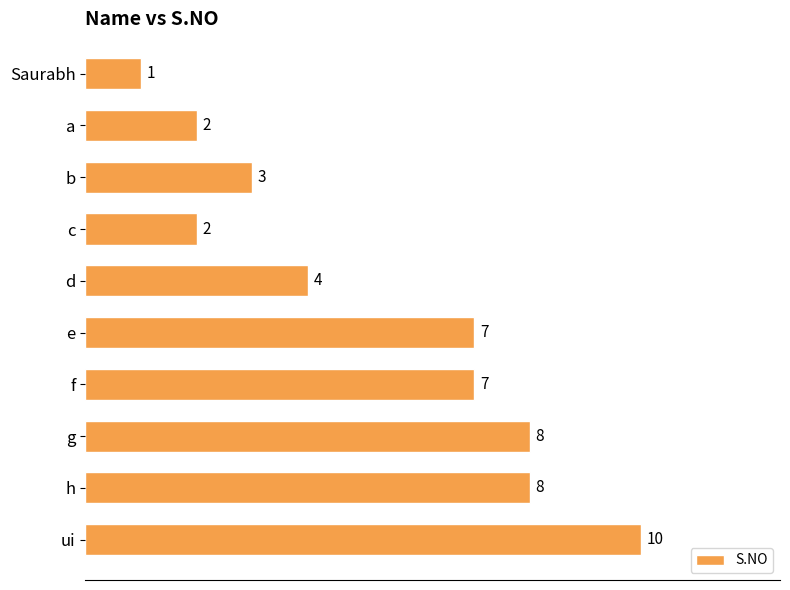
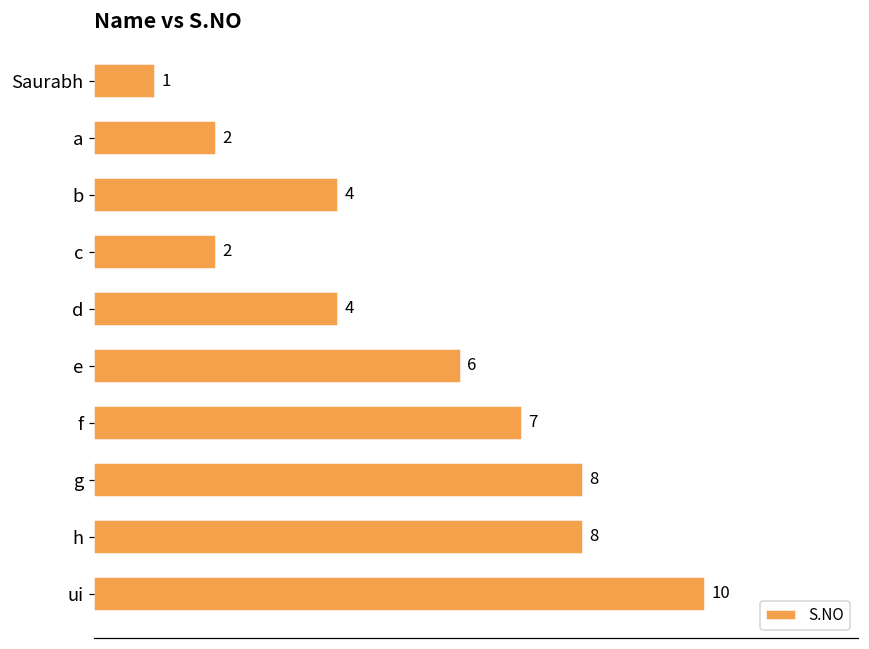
b: 3 -> 4
e: 7 -> 6
